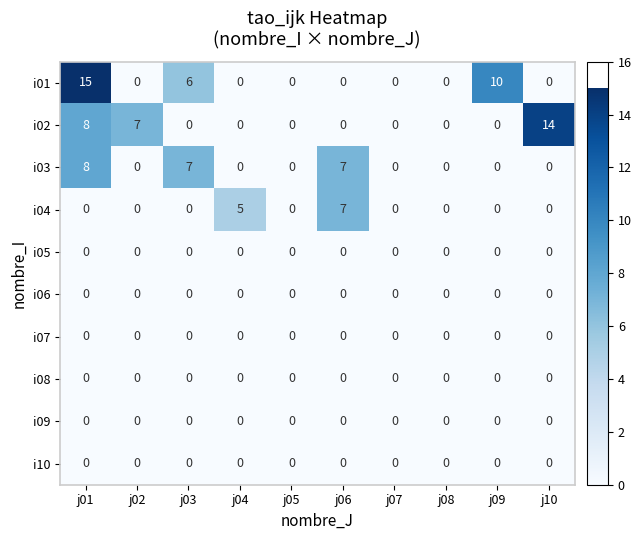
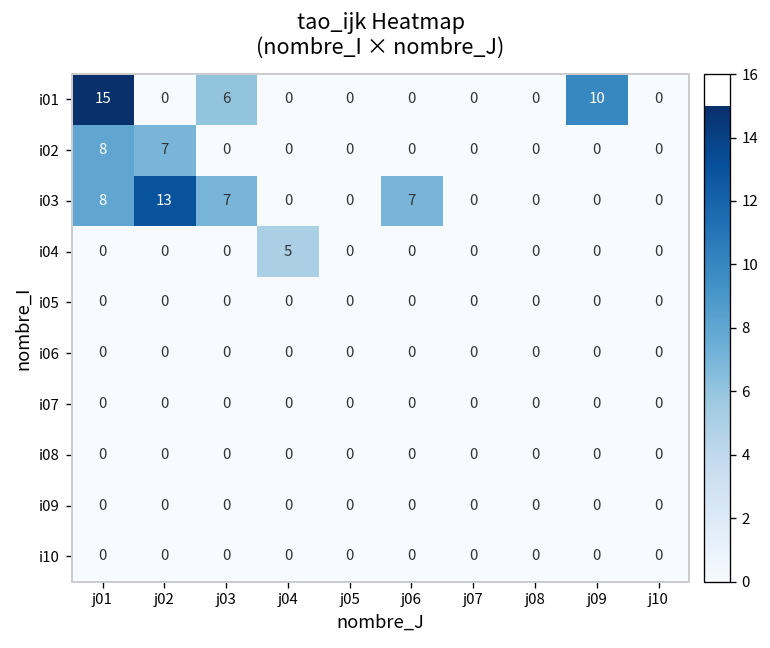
i02, j10: 14 -> 0
i03, j02: 0 -> 13
i04, j06: 7 -> 0
